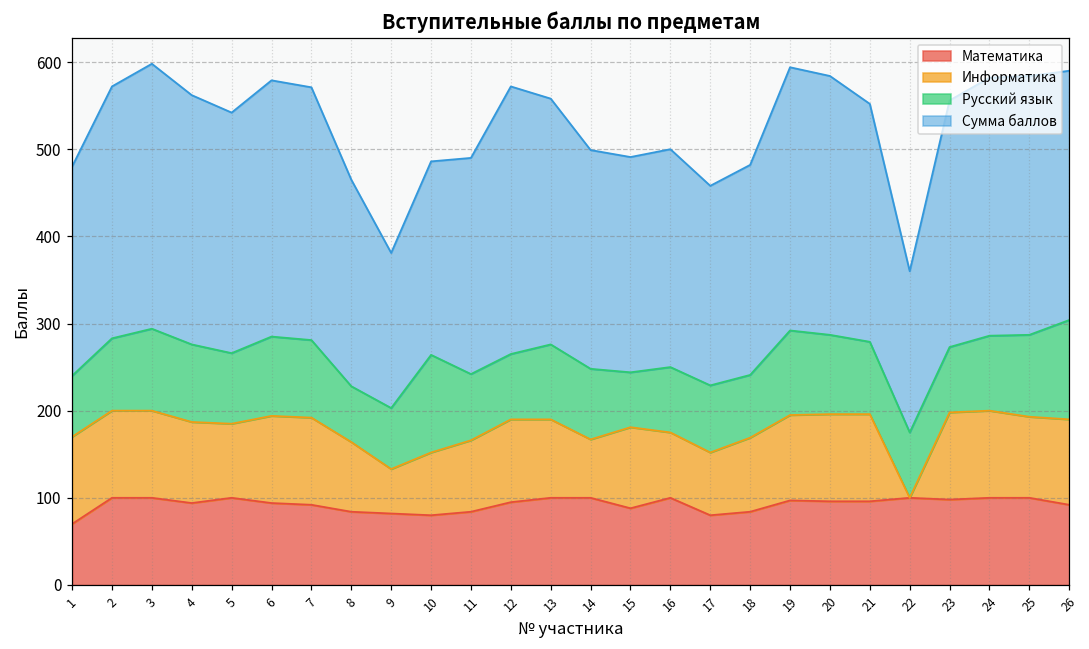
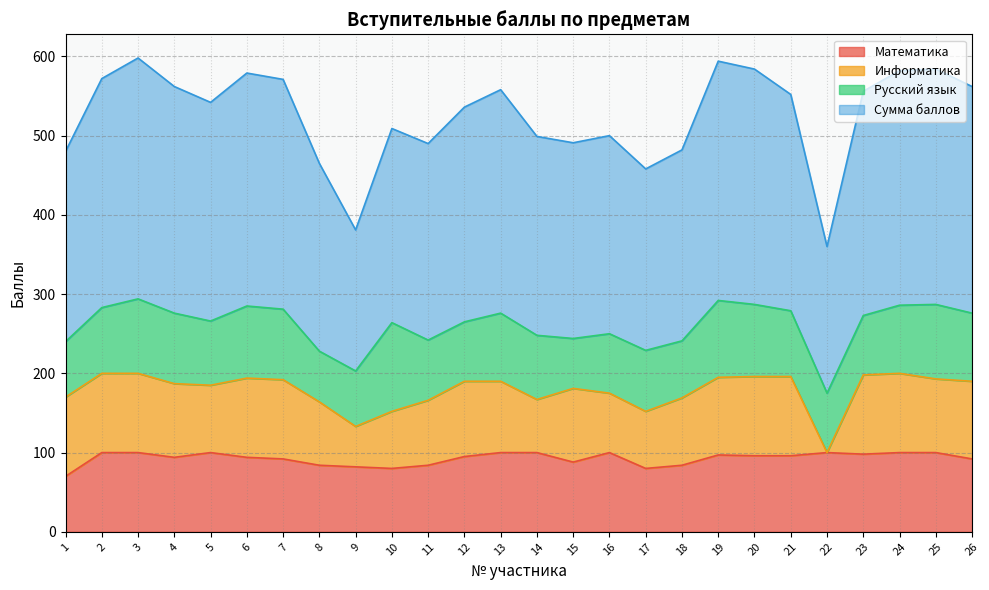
Сумма баллов, 10: 220 -> 250
Сумма баллов, 12: 310 -> 270
Русский язык, 26: 110 -> 90
